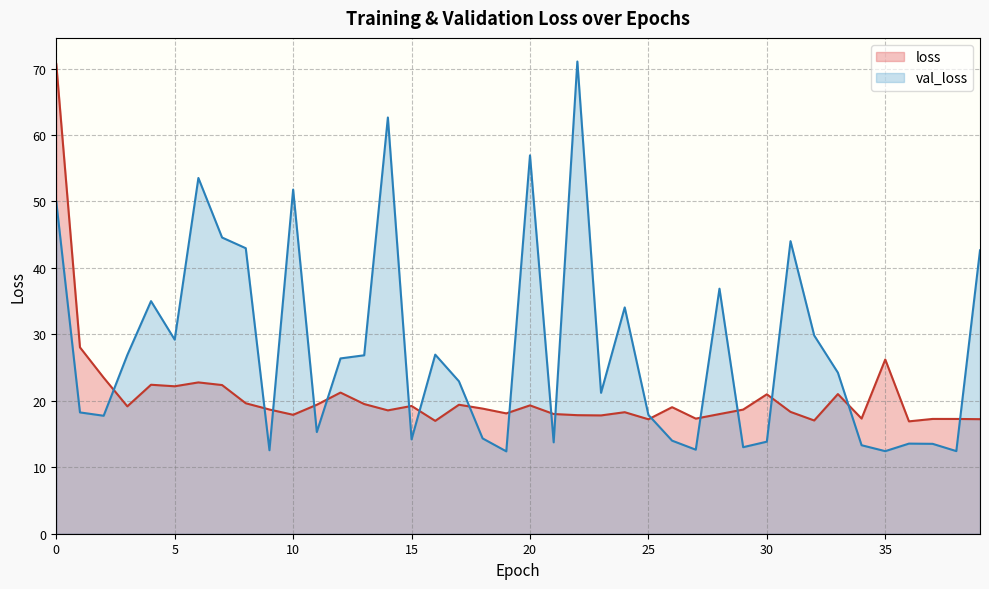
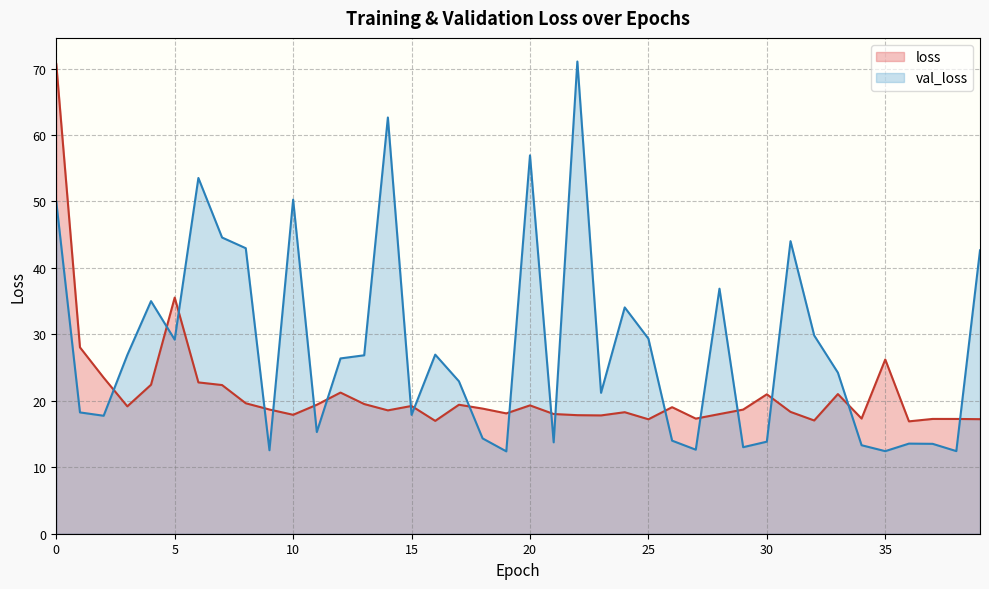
loss, 5: 22 -> 36
val_loss, 10: 52 -> 50
val_loss, 15: 14 -> 18
val_loss, 25: 18 -> 29
